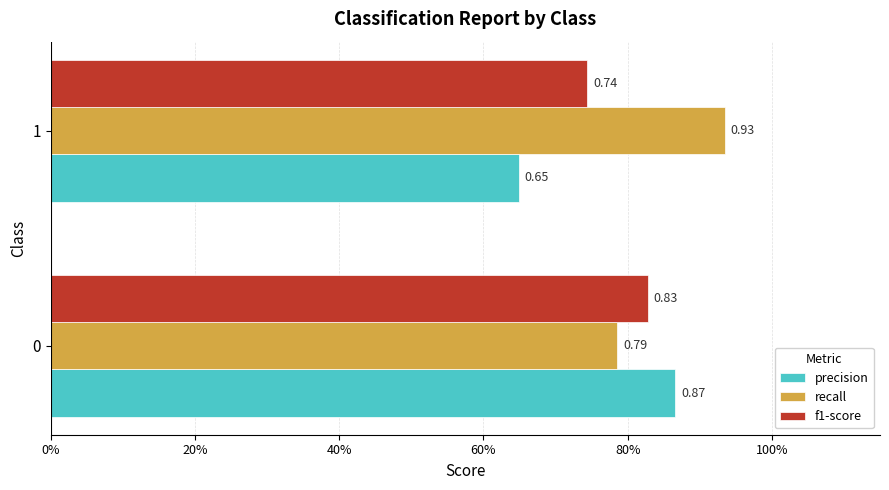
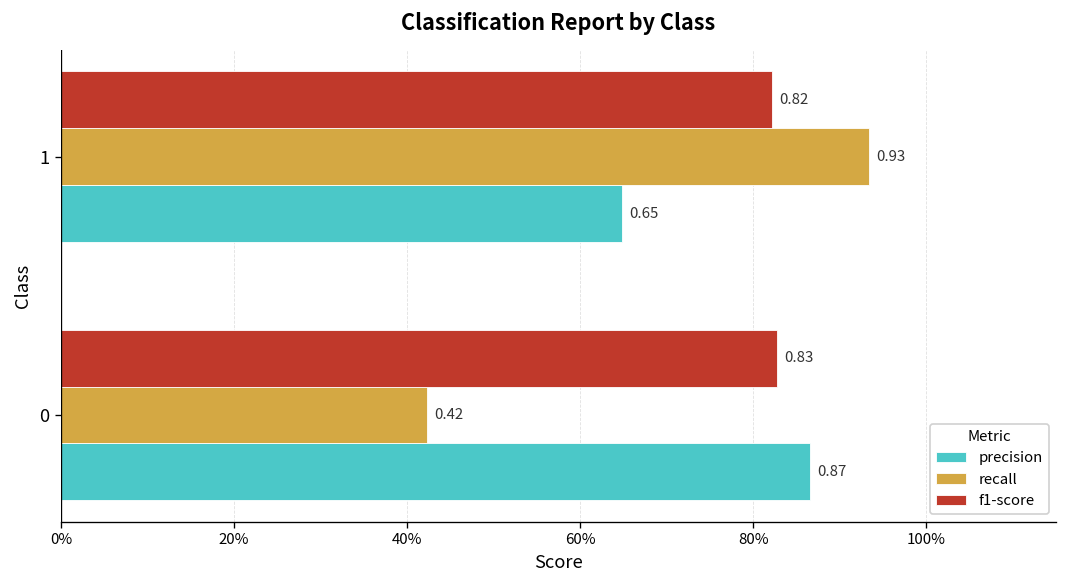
f1-score, 1: 0.74 -> 0.82
recall, 0: 0.79 -> 0.42
